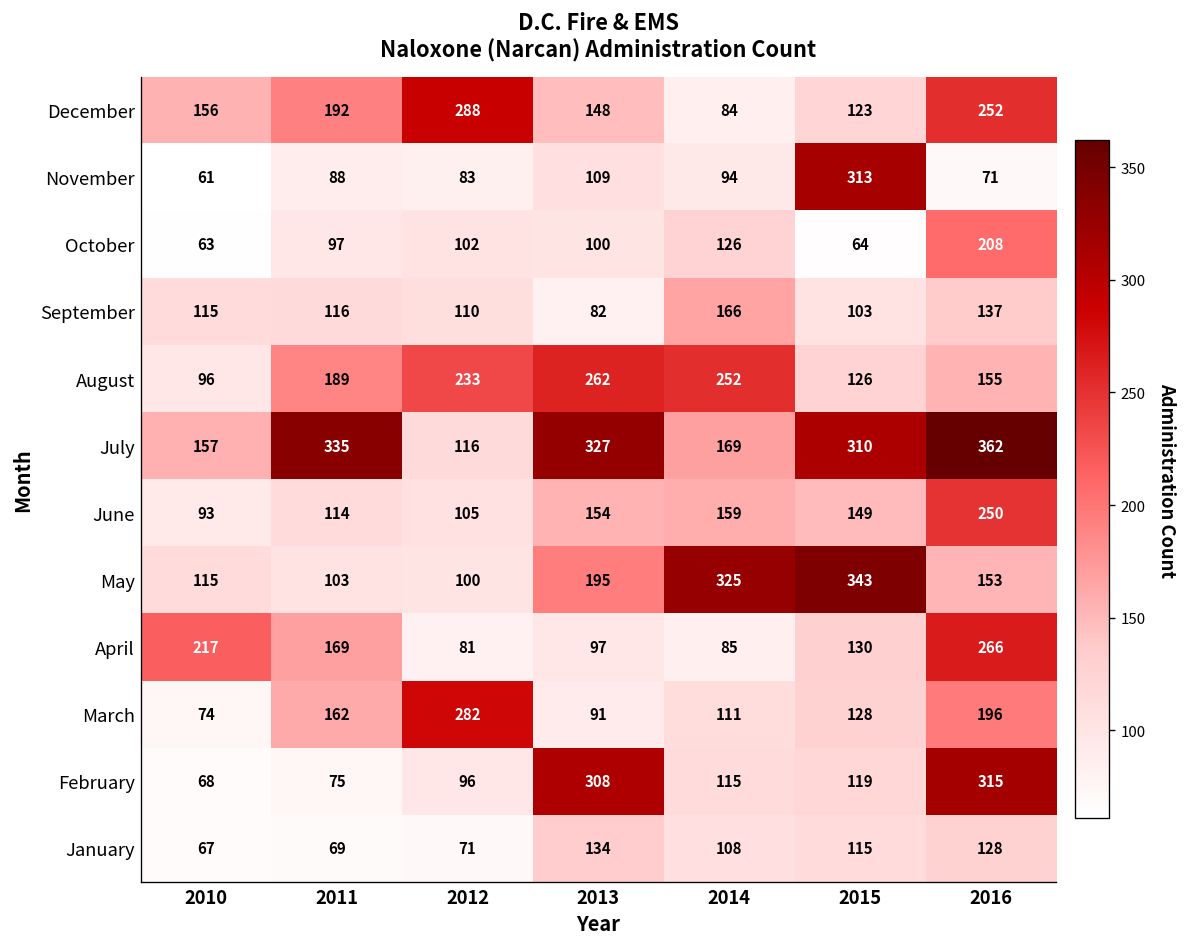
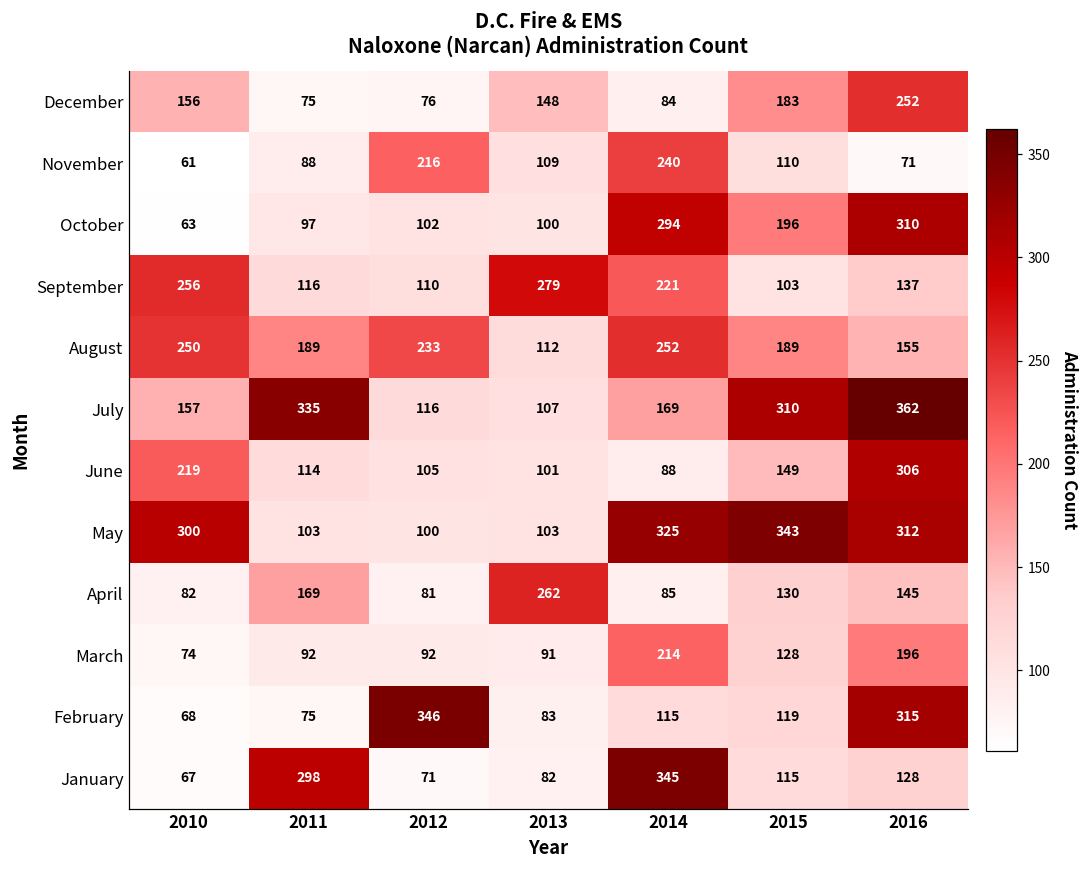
December, 2011: 192 -> 75
December, 2012: 288 -> 76
December, 2015: 123 -> 183
November, 2012: 83 -> 216
November, 2014: 94 -> 240
November, 2015: 313 -> 110
October, 2014: 126 -> 294
October, 2015: 64 -> 196
October, 2016: 208 -> 310
September, 2010: 115 -> 256
September, 2013: 82 -> 279
September, 2014: 166 -> 221
August, 2010: 96 -> 250
August, 2013: 262 -> 112
August, 2015: 126 -> 189
July, 2013: 327 -> 107
June, 2010: 93 -> 219
June, 2013: 154 -> 101
June, 2014: 159 -> 88
June, 2016: 250 -> 306
May, 2010: 115 -> 300
May, 2013: 195 -> 103
May, 2016: 153 -> 312
April, 2010: 217 -> 82
April, 2013: 97 -> 262
April, 2016: 266 -> 145
March, 2011: 162 -> 92
March, 2012: 282 -> 92
March, 2014: 111 -> 214
February, 2012: 96 -> 346
February, 2013: 308 -> 83
January, 2011: 69 -> 298
January, 2013: 134 -> 82
January, 2014: 108 -> 345
